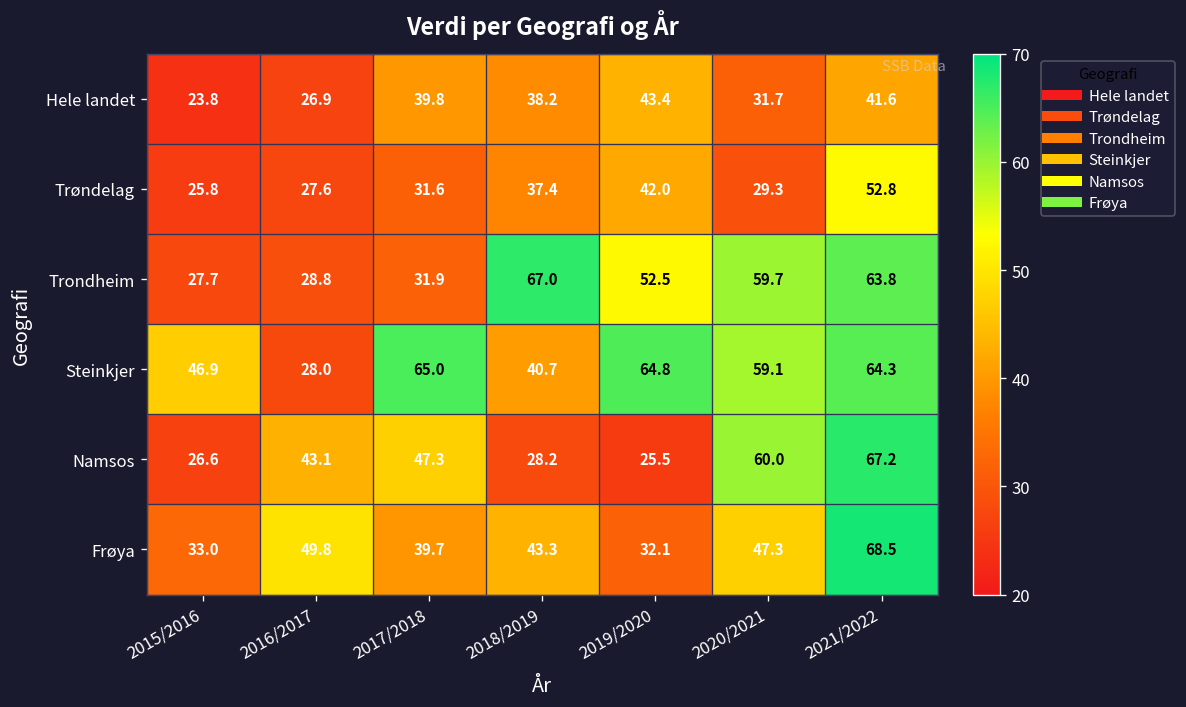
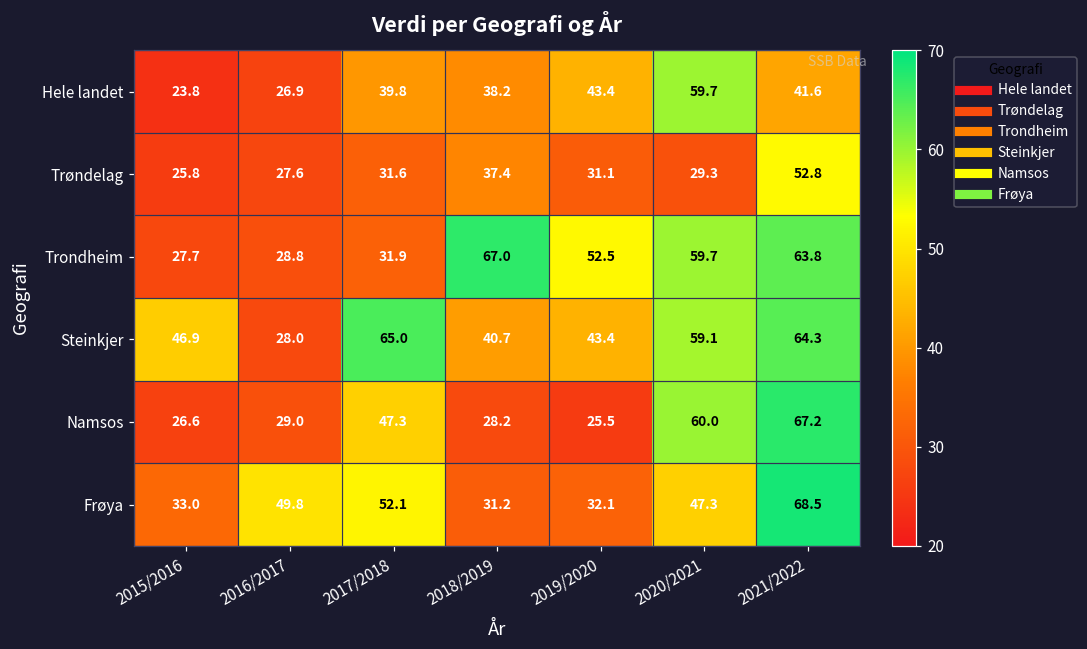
Hele landet, 2020/2021: 31.7 -> 59.7
Trøndelag, 2019/2020: 42.0 -> 31.1
Steinkjer, 2019/2020: 64.8 -> 43.4
Namsos, 2016/2017: 43.1 -> 29.0
Frøya, 2017/2018: 39.7 -> 52.1
Frøya, 2018/2019: 43.3 -> 31.2
